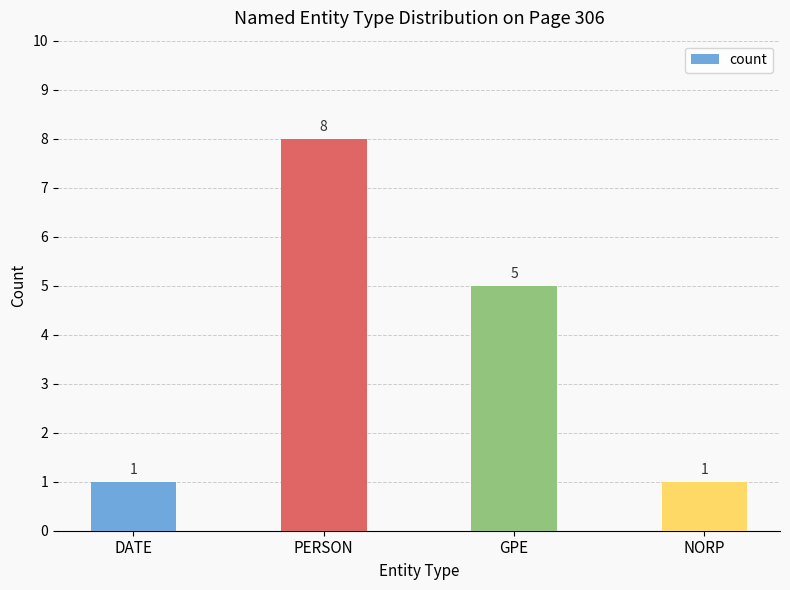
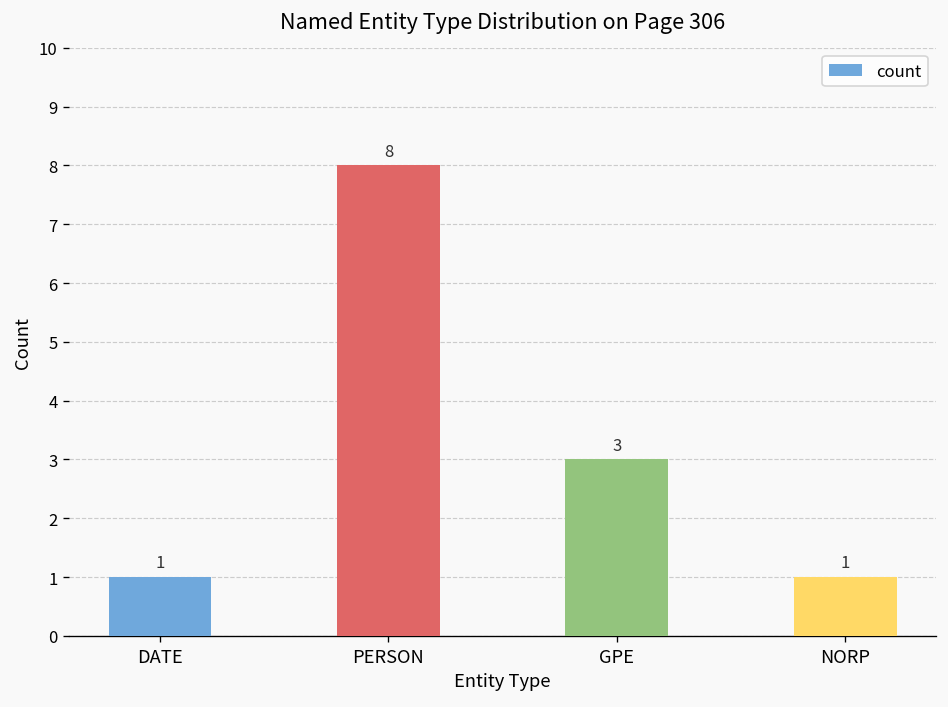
GPE: 5 -> 3
